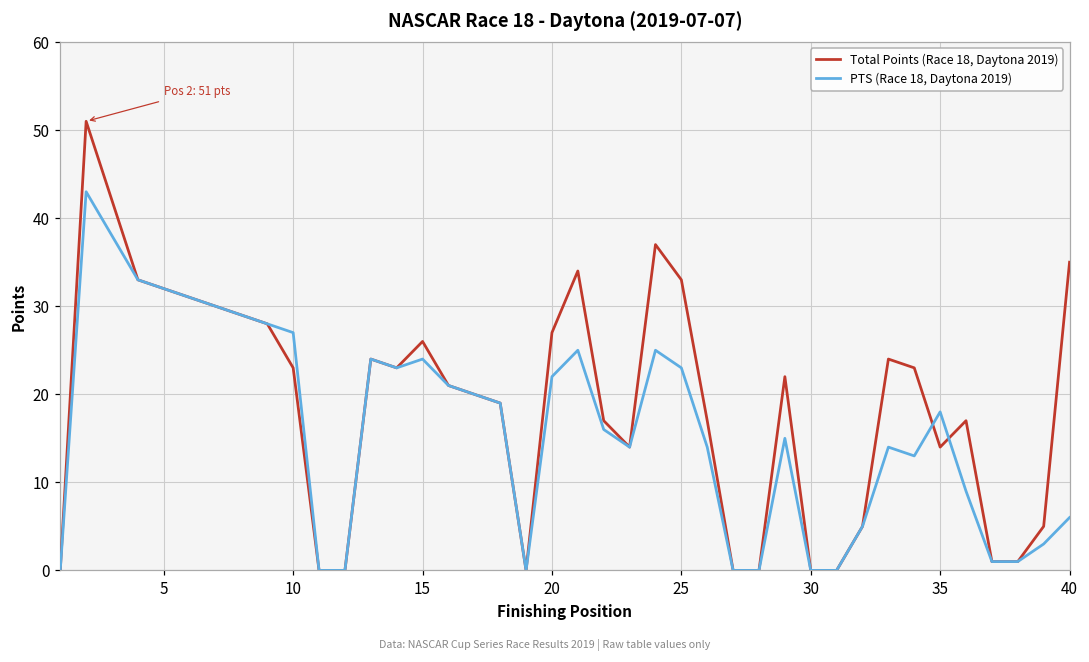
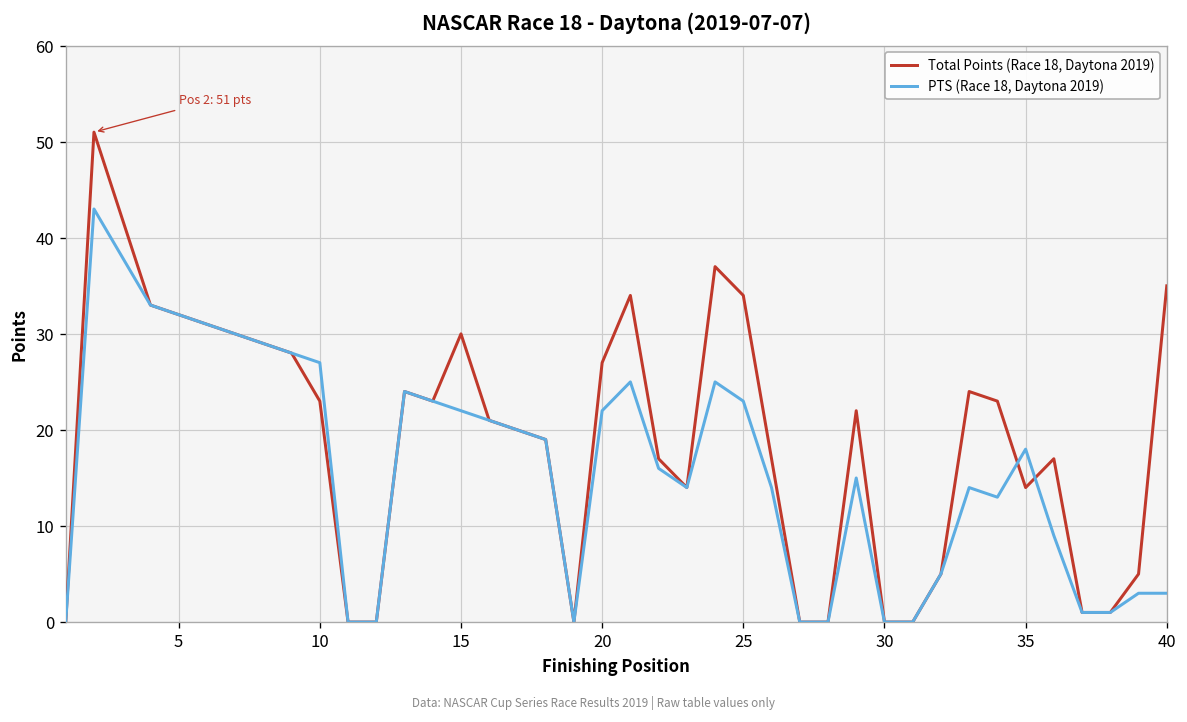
Total Points (Race 18, Daytona 2019), 15: 26 -> 30
PTS (Race 18, Daytona 2019), 15: 24 -> 22
Total Points (Race 18, Daytona 2019), 25: 33 -> 34
PTS (Race 18, Daytona 2019), 40: 6 -> 3
